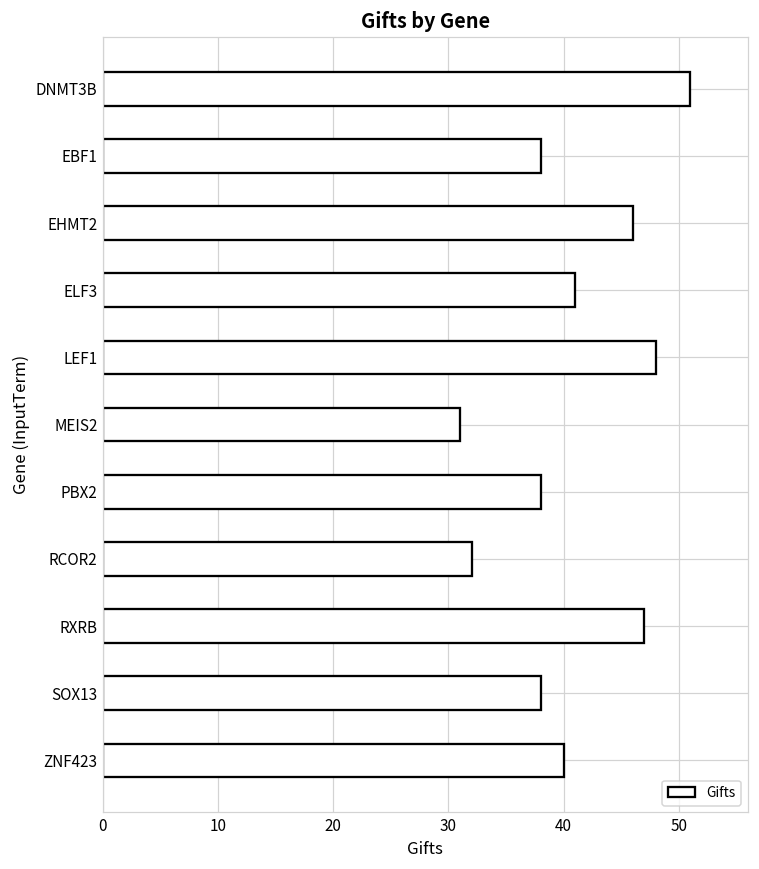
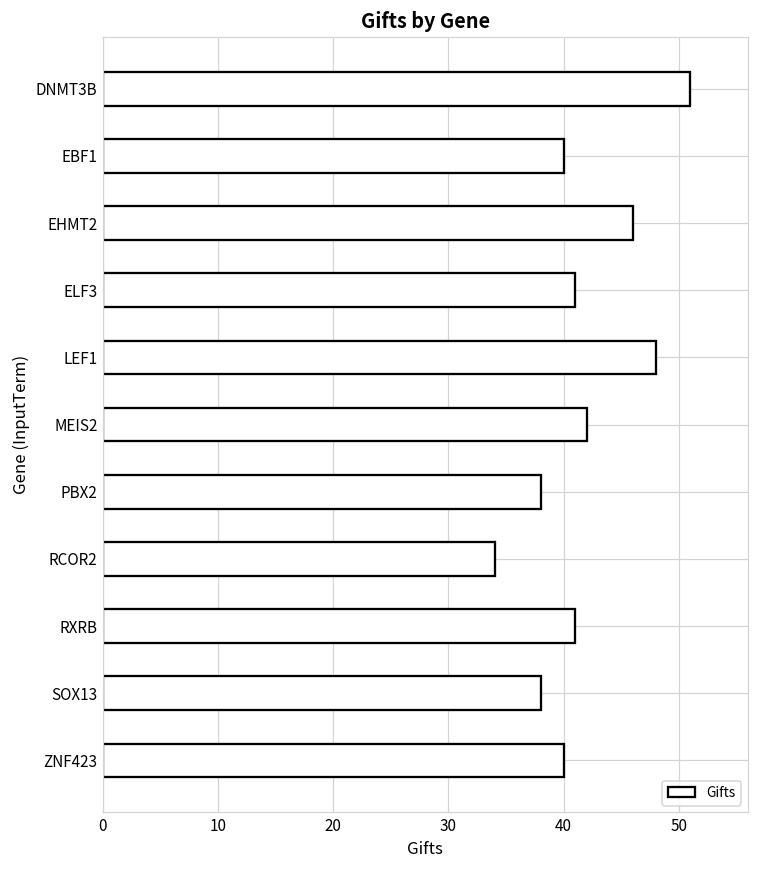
EBF1: 38 -> 40
MEIS2: 31 -> 42
RCOR2: 32 -> 34
RXRB: 47 -> 41
